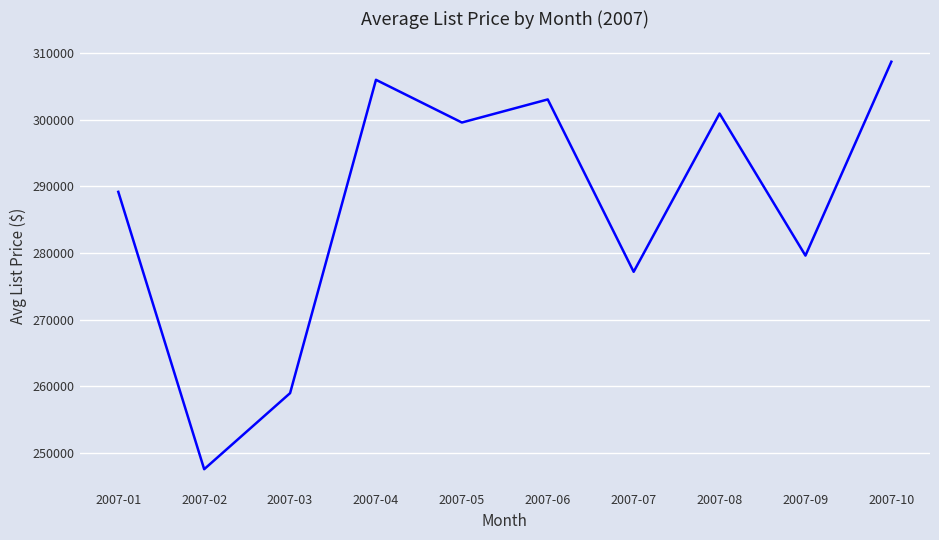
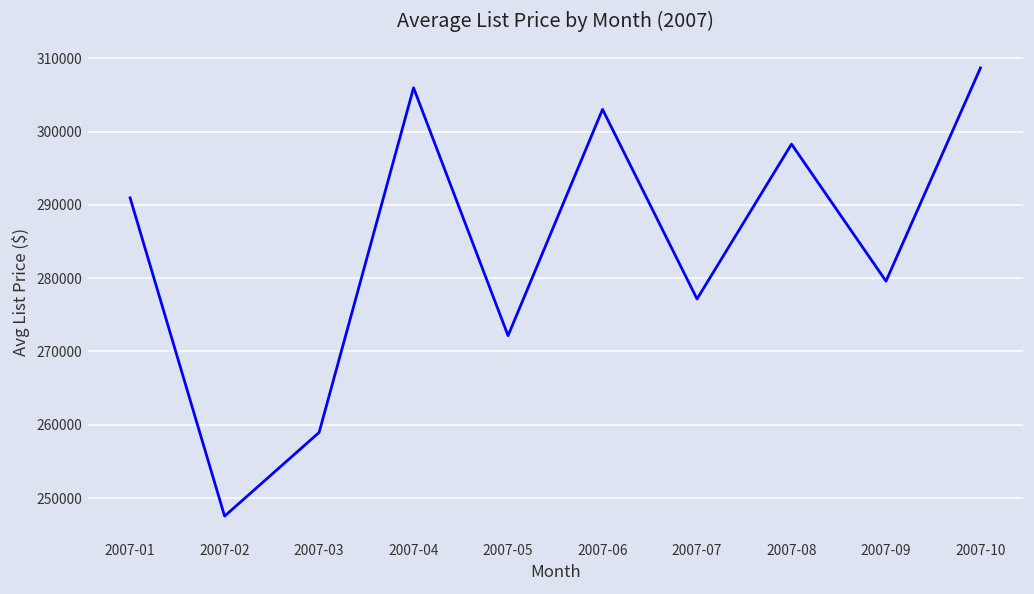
2007-01: 289000 -> 291000
2007-05: 300000 -> 272000
2007-08: 301000 -> 298000
